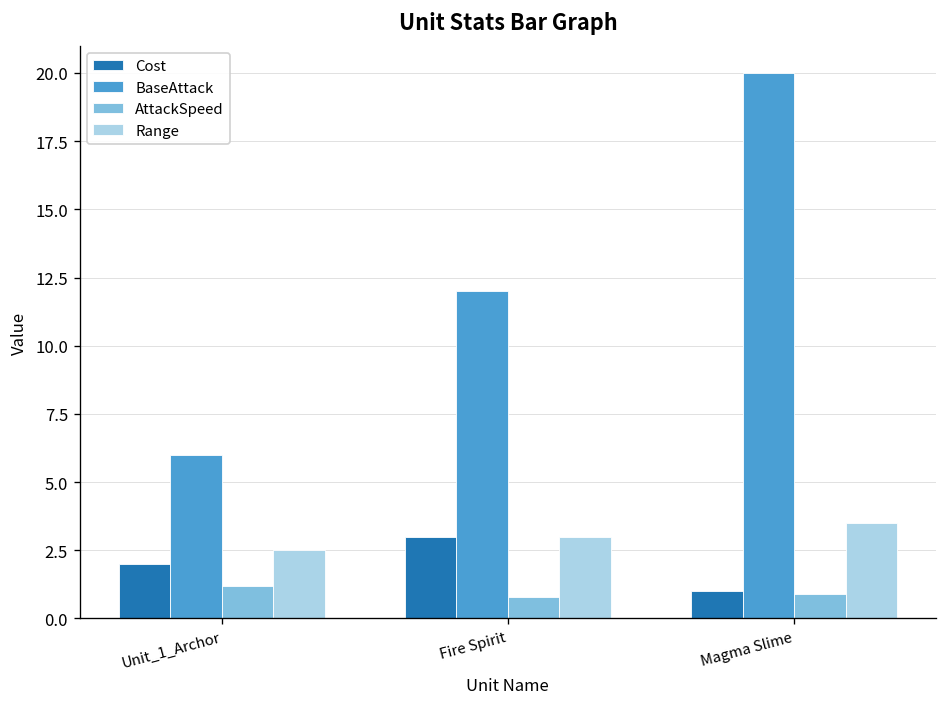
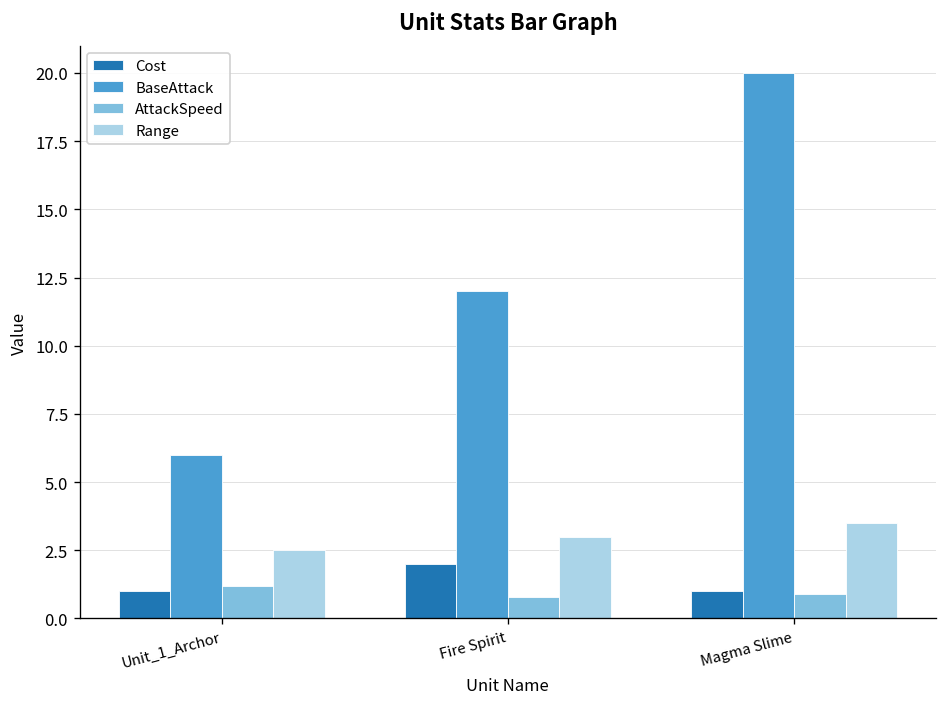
Cost, Unit_1_Archor: 2 -> 1
Cost, Fire Spirit: 3 -> 2
